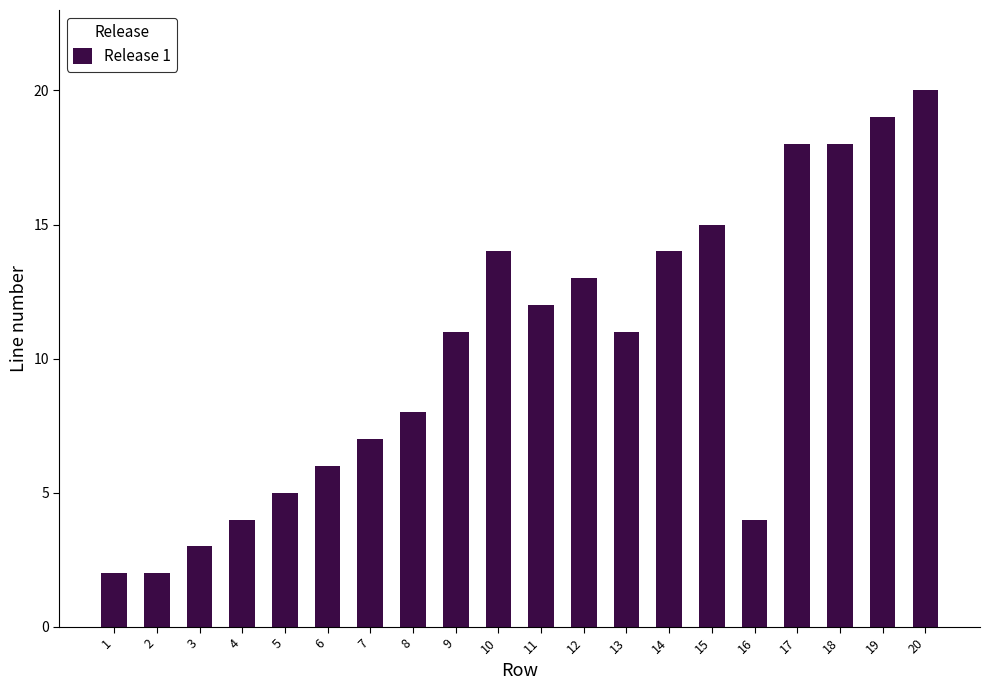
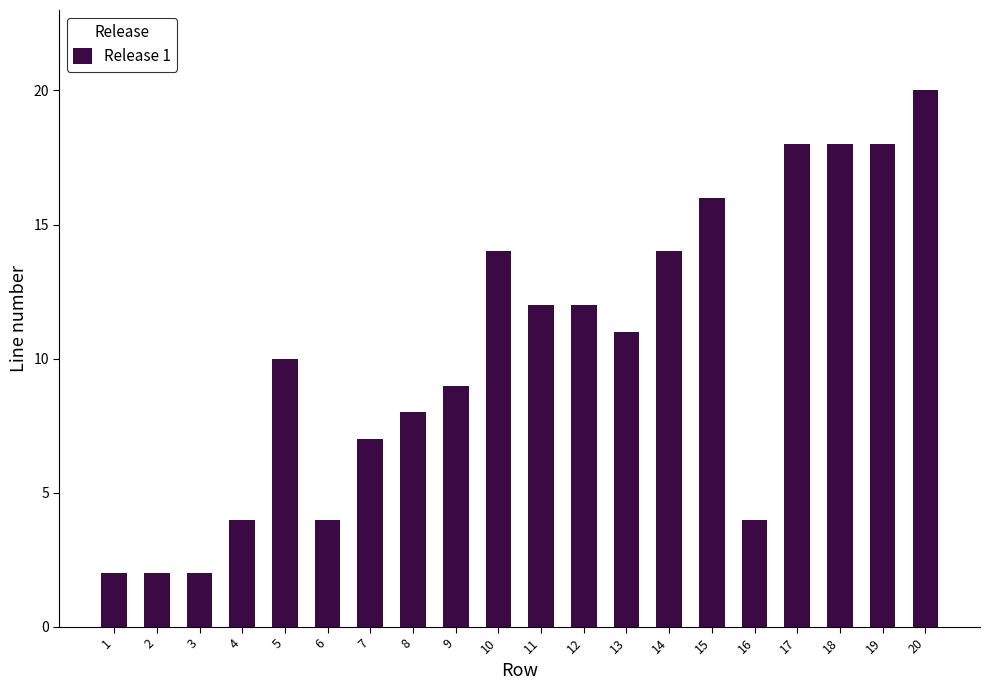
3: 3 -> 2
5: 5 -> 10
6: 6 -> 4
9: 11 -> 9
12: 13 -> 12
15: 15 -> 16
19: 19 -> 18
